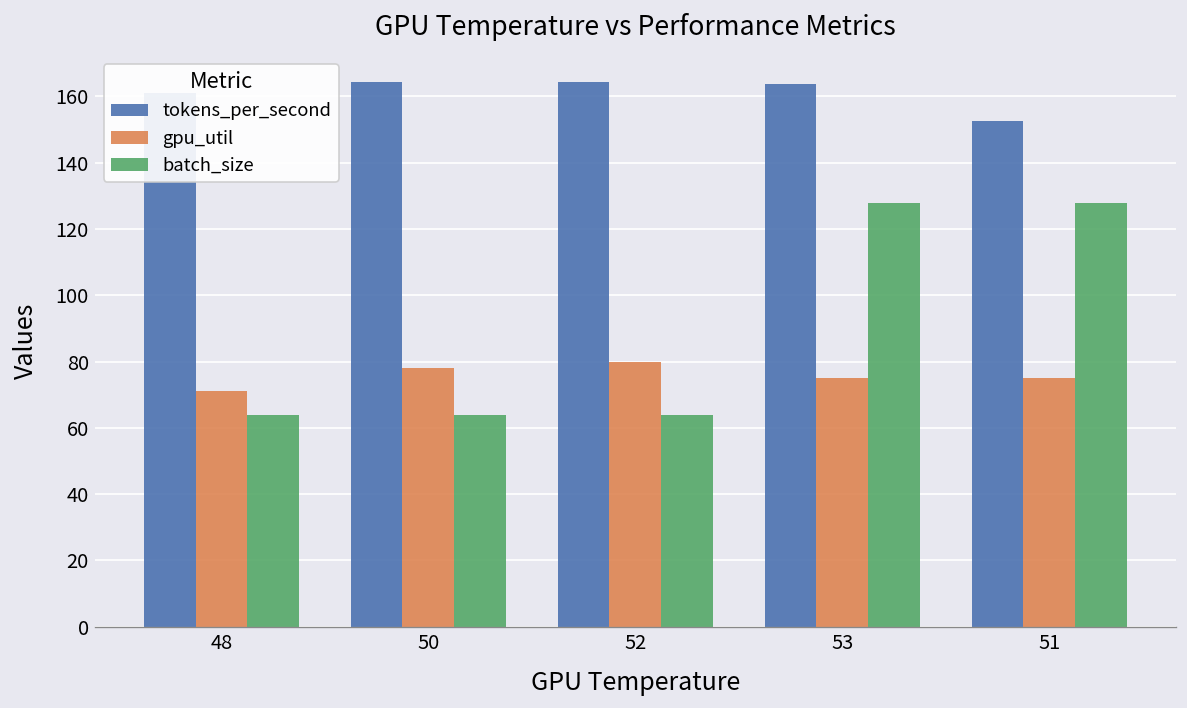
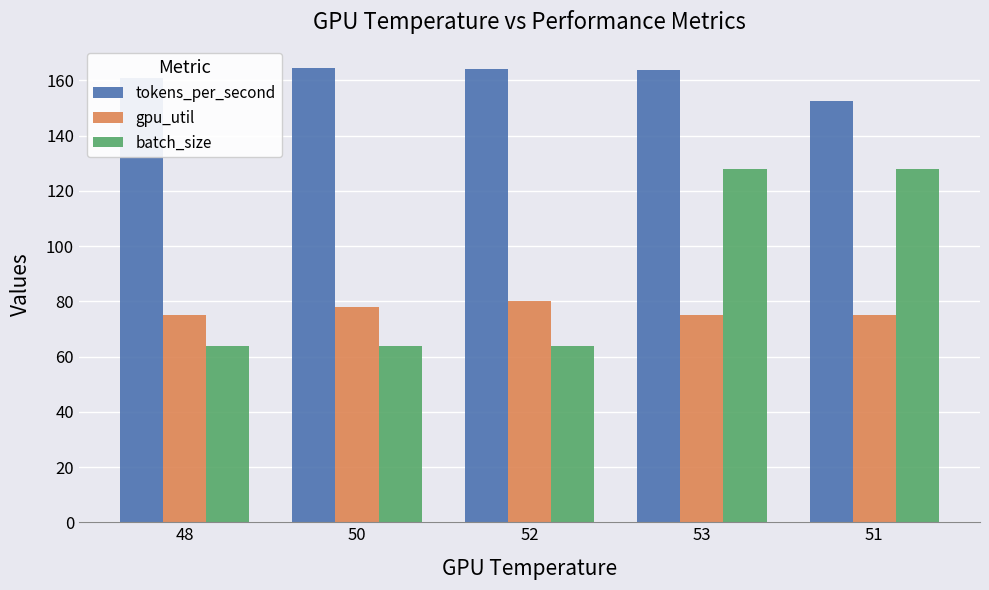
gpu_util, 48: 71 -> 75
